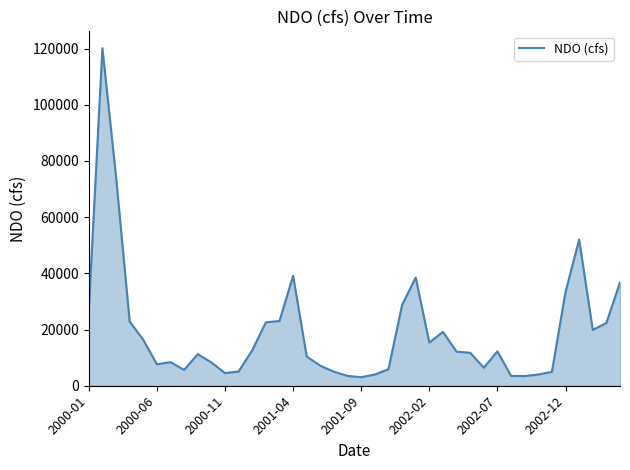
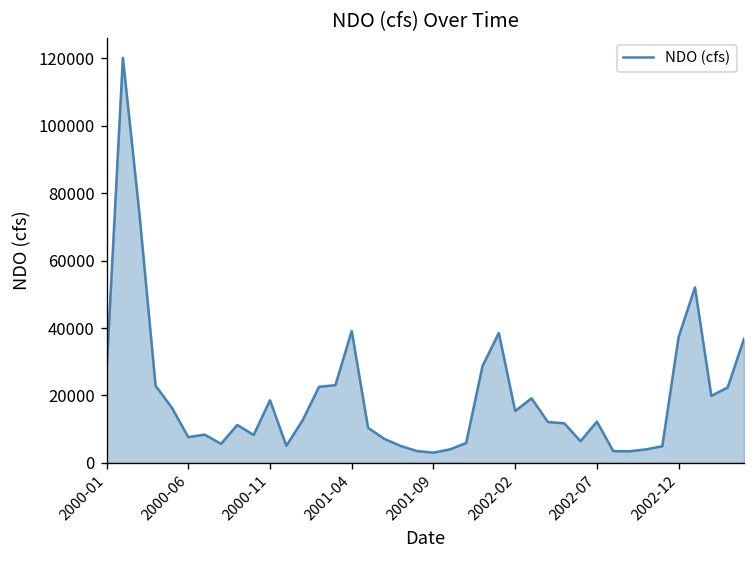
2000-11: 5000 -> 19000
2002-12: 33000 -> 37000
